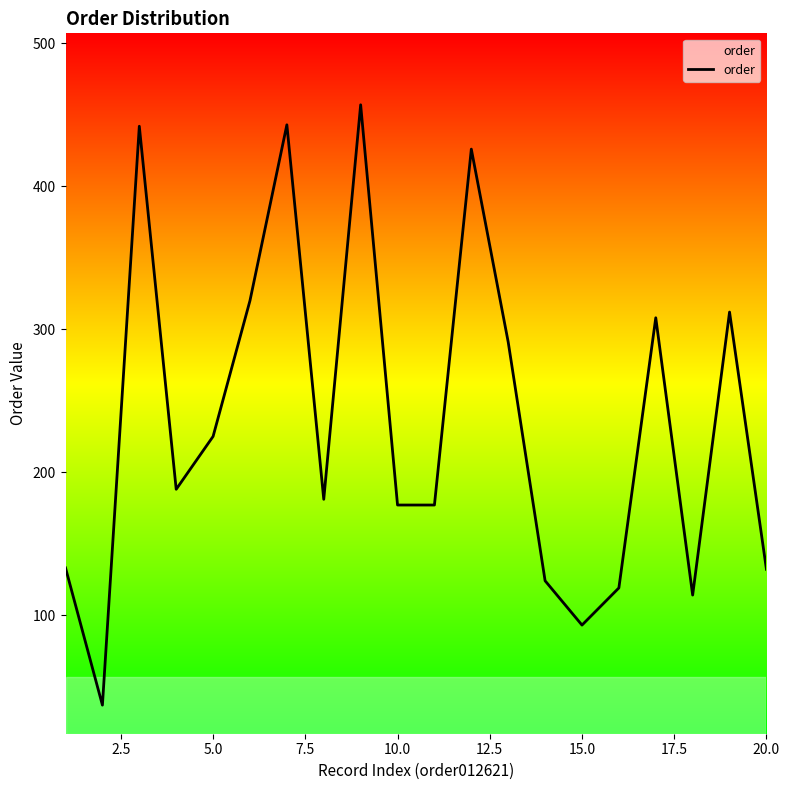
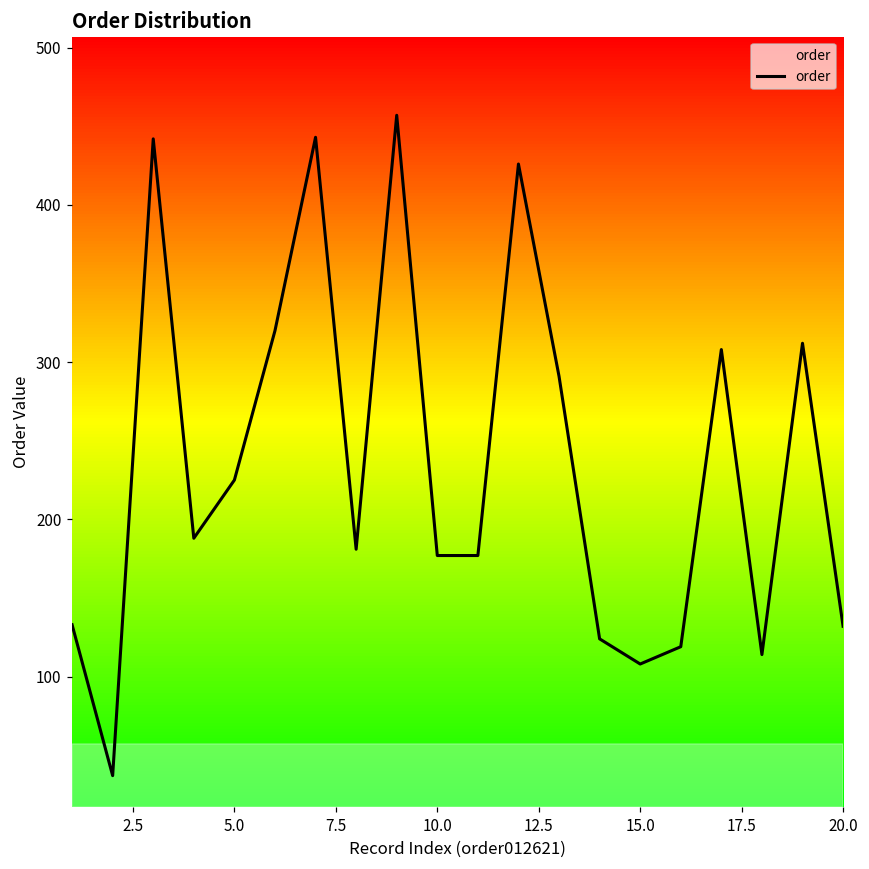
15.0: 93 -> 108
